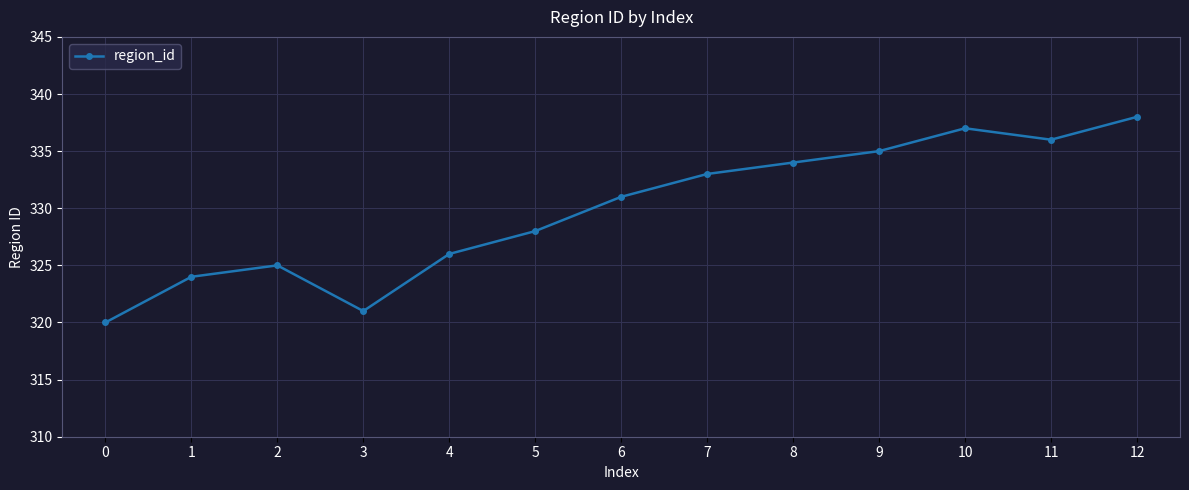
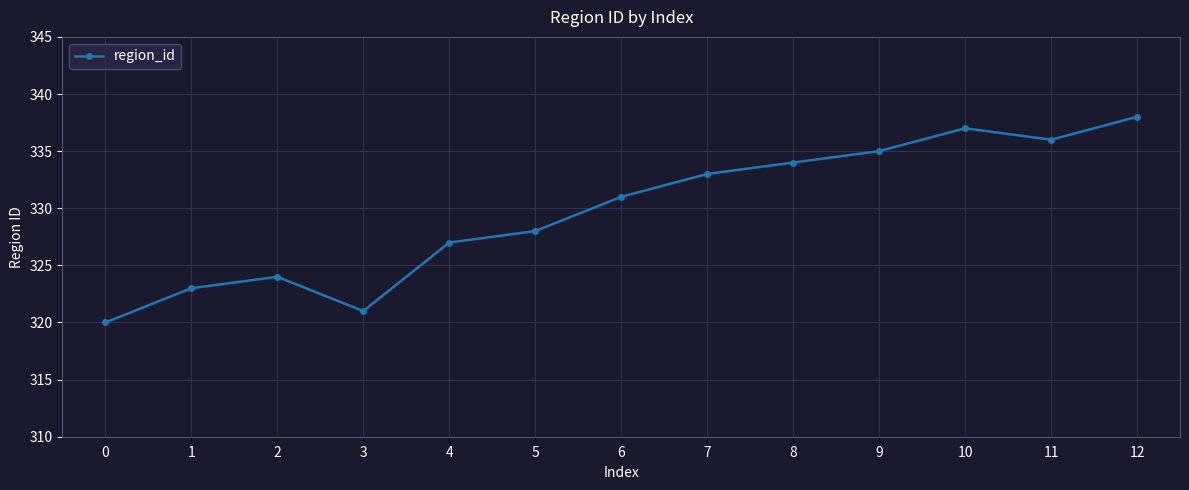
1: 324 -> 323
2: 325 -> 324
4: 326 -> 327
